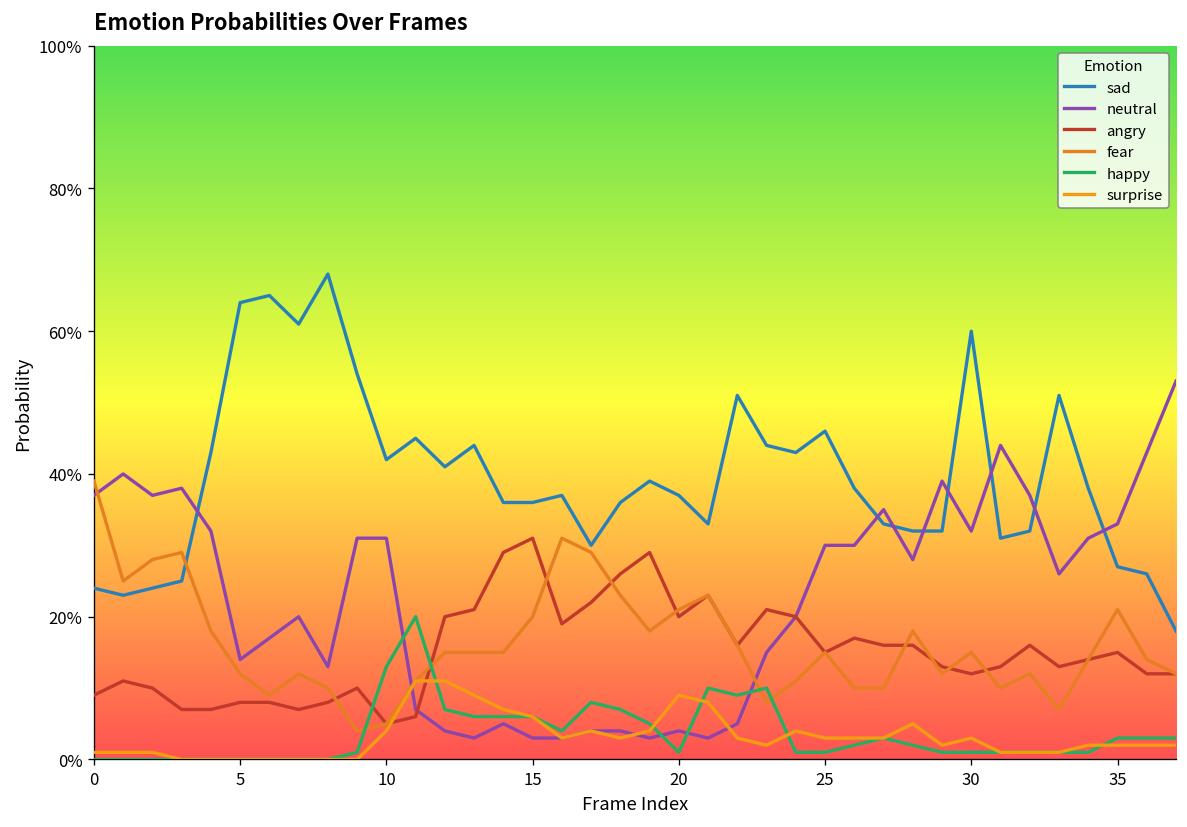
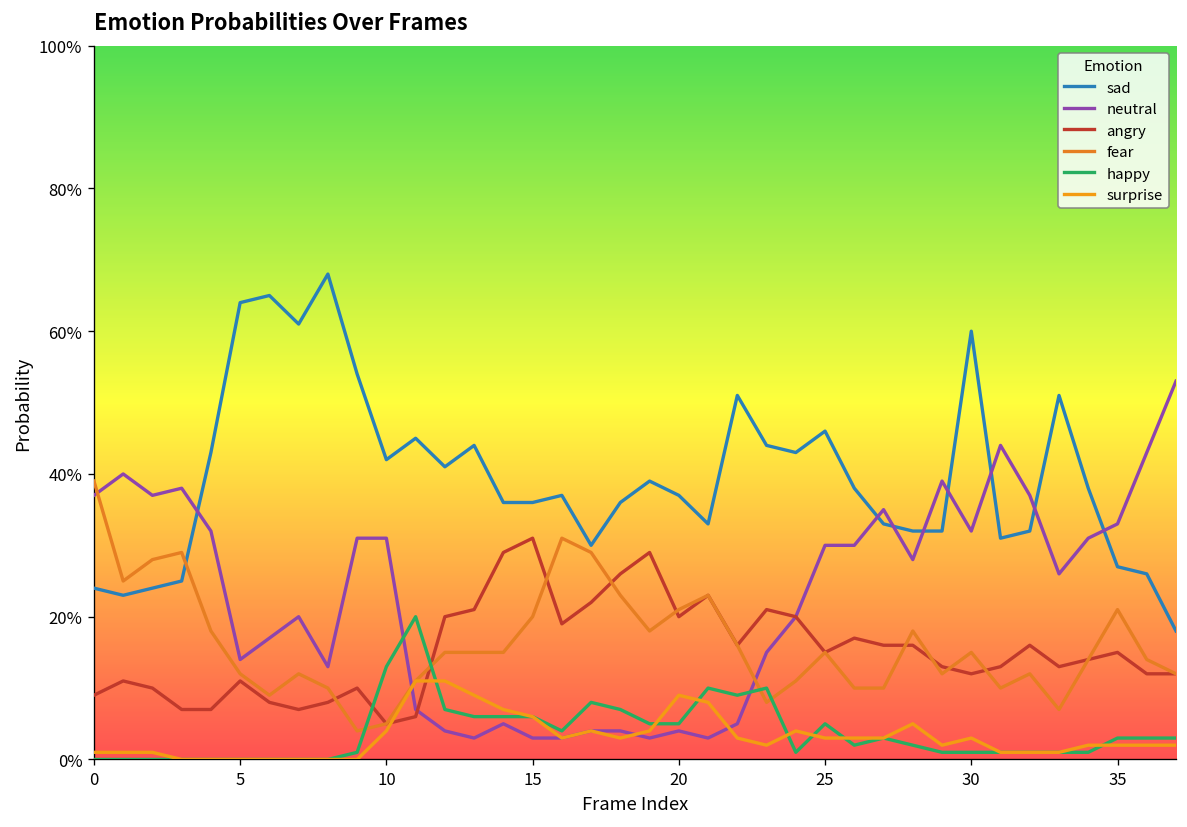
angry, 5: 8% -> 11%
happy, 20: 1% -> 5%
happy, 25: 1% -> 5%
